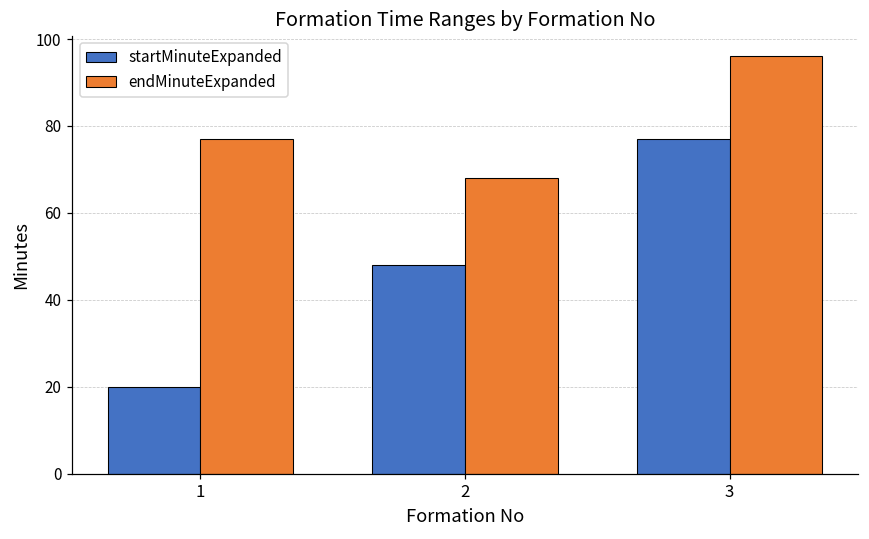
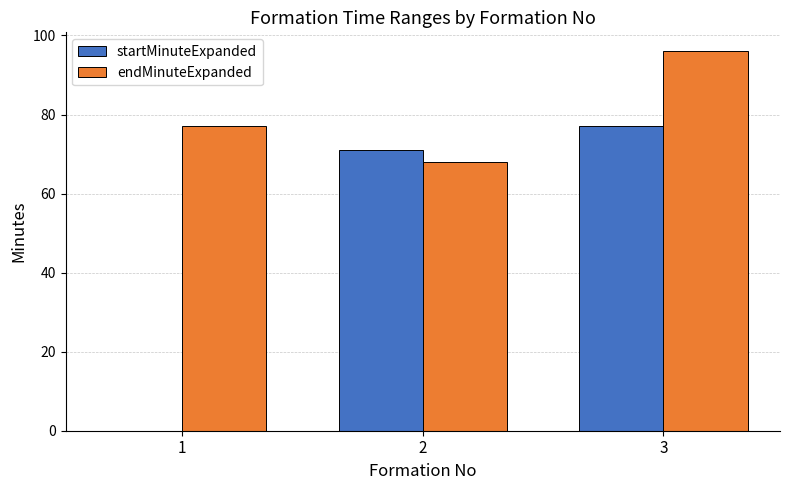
startMinuteExpanded, 1: 20 -> 0
startMinuteExpanded, 2: 48 -> 71
